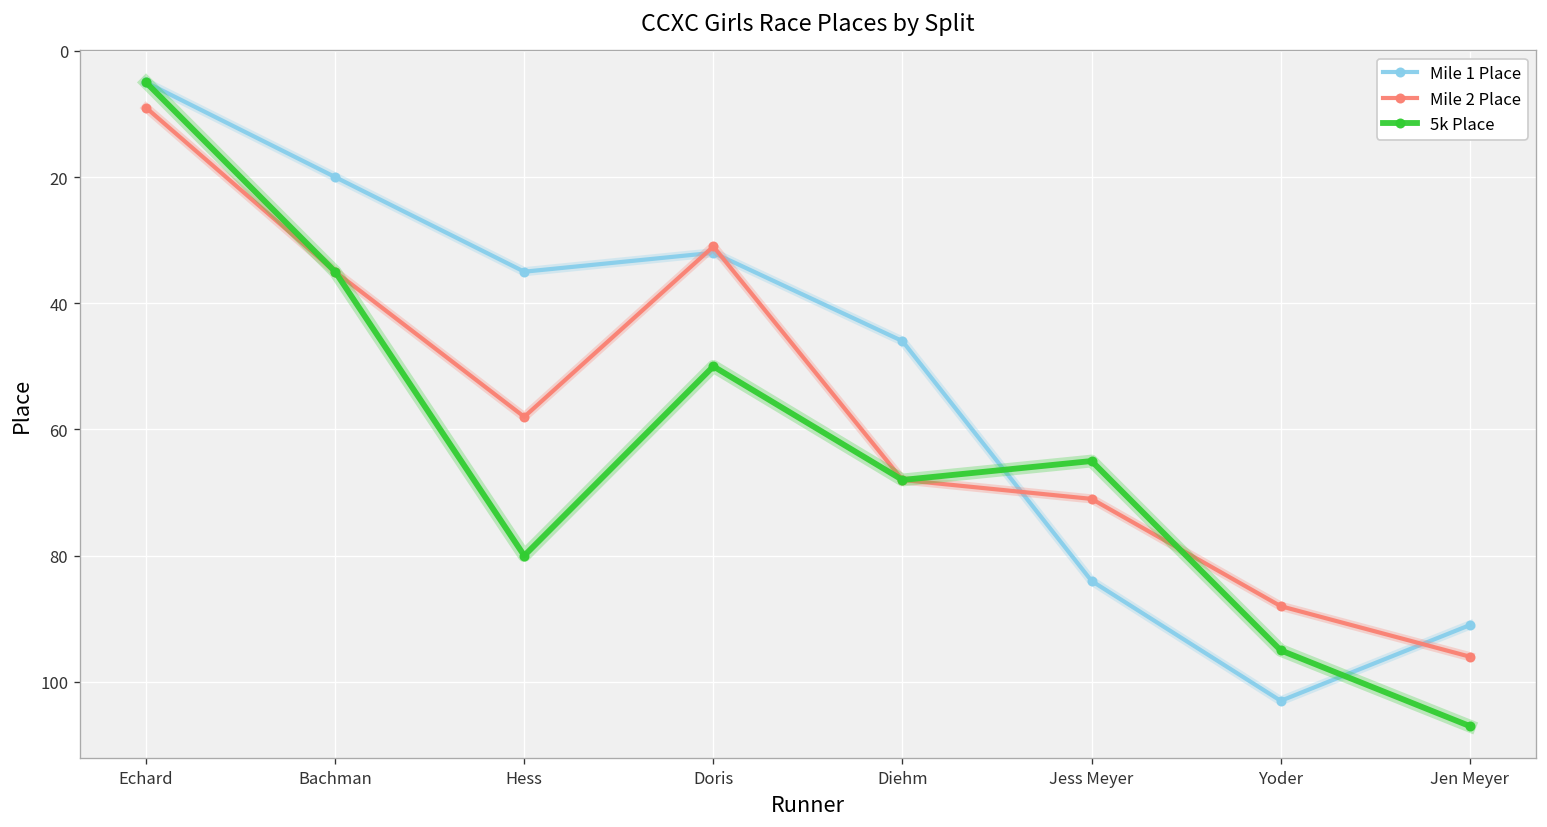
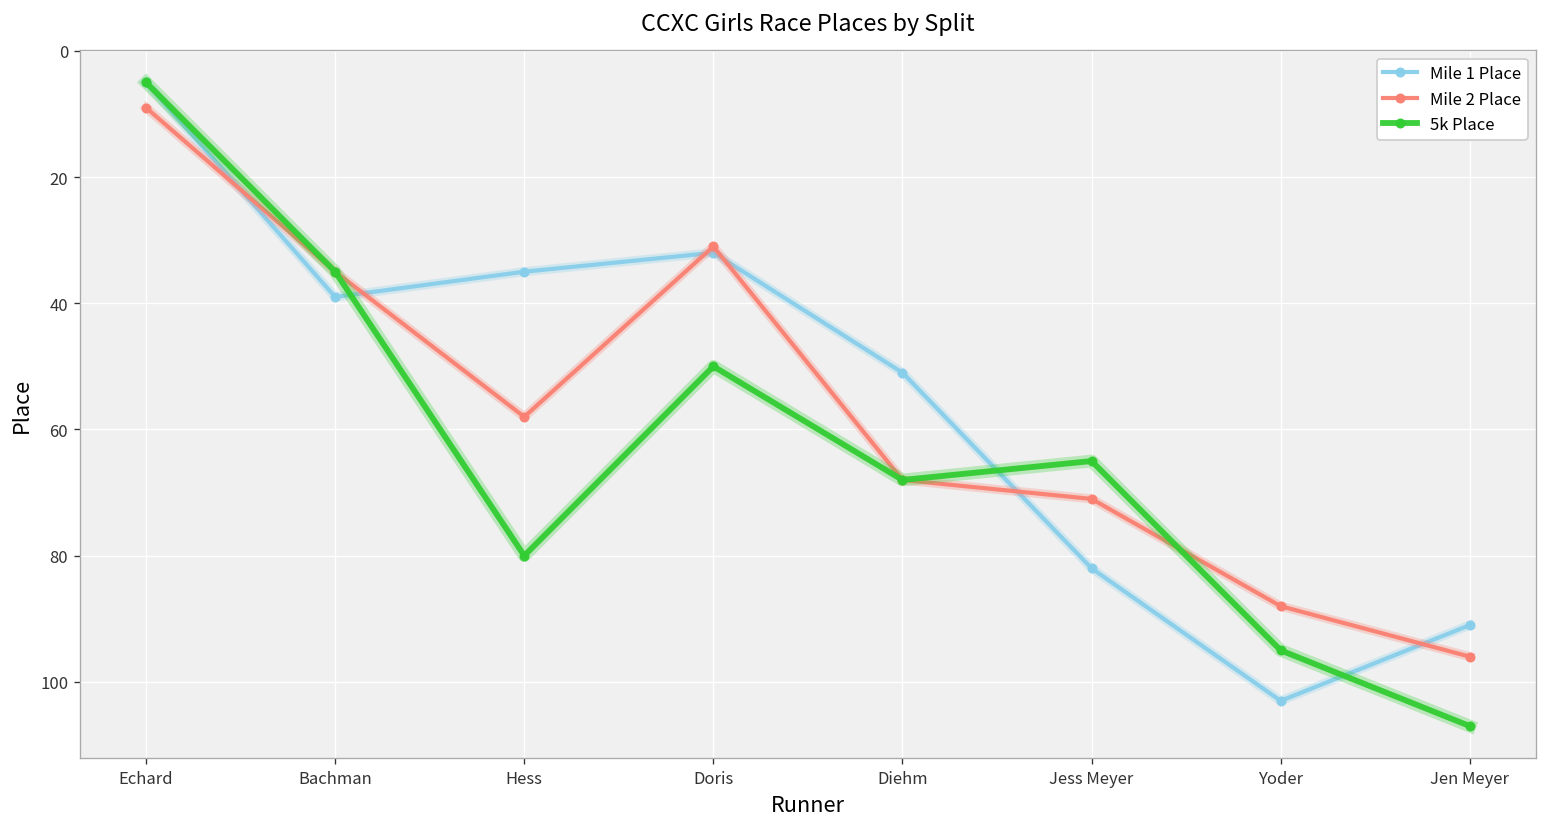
Mile 1 Place, Bachman: 20 -> 39
Mile 1 Place, Diehm: 46 -> 51
Mile 1 Place, Jess Meyer: 84 -> 82
